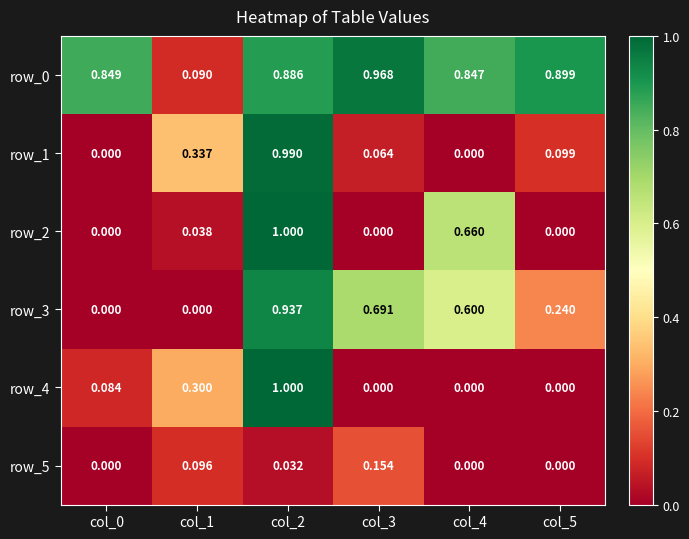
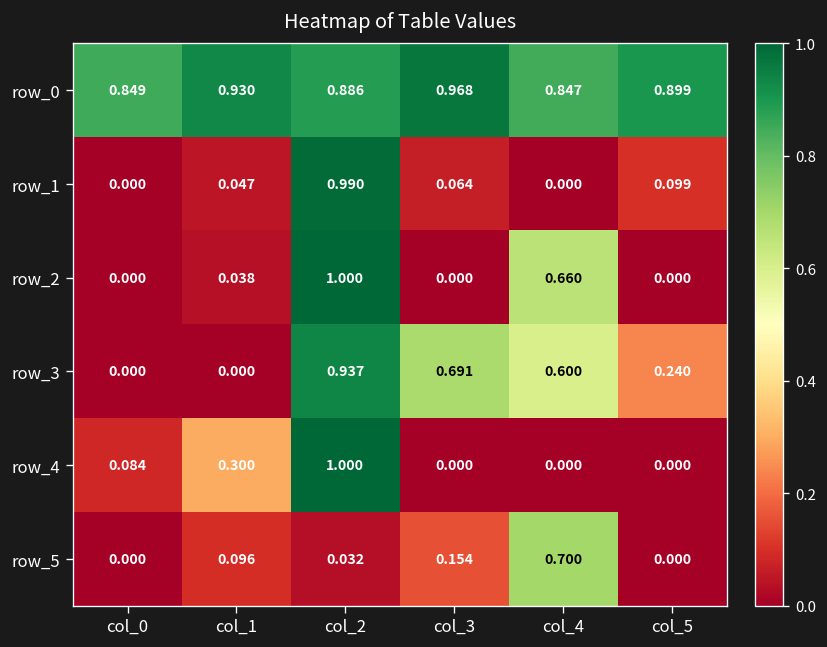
row_0, col_1: 0.090 -> 0.930
row_1, col_1: 0.337 -> 0.047
row_5, col_4: 0.000 -> 0.700
